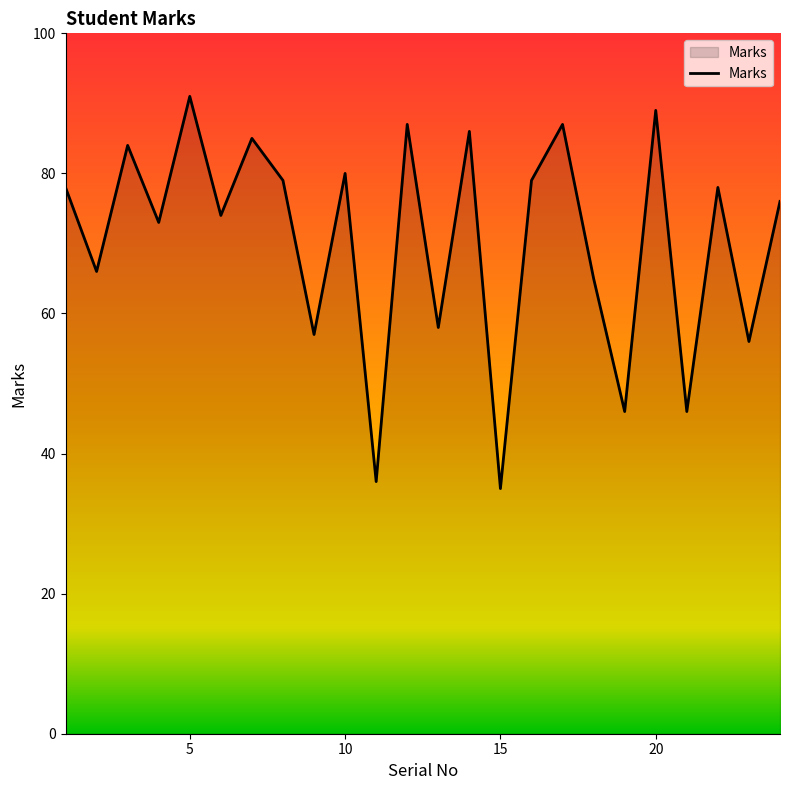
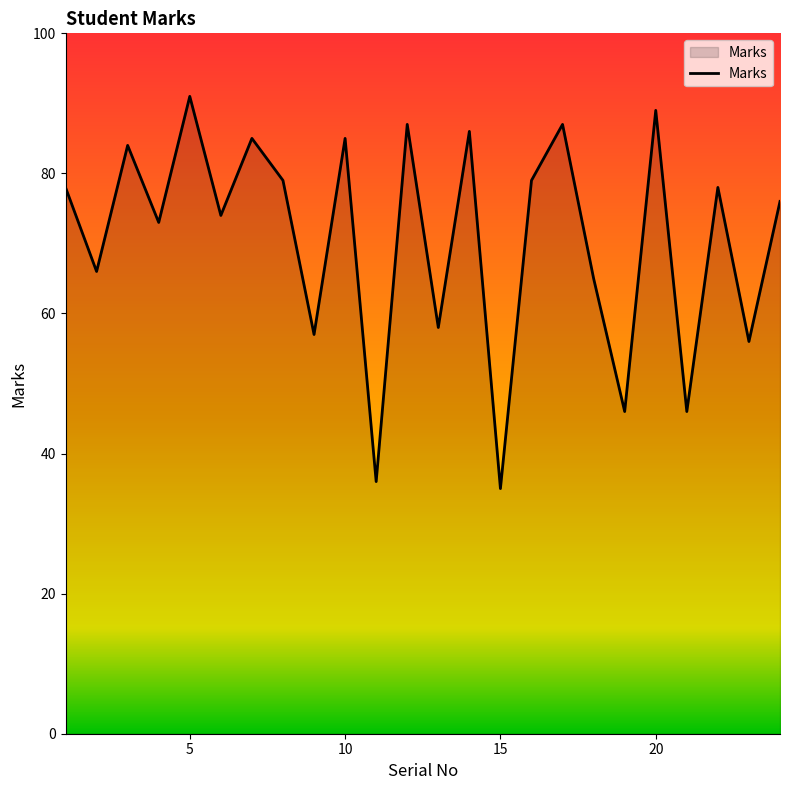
10: 80 -> 85
